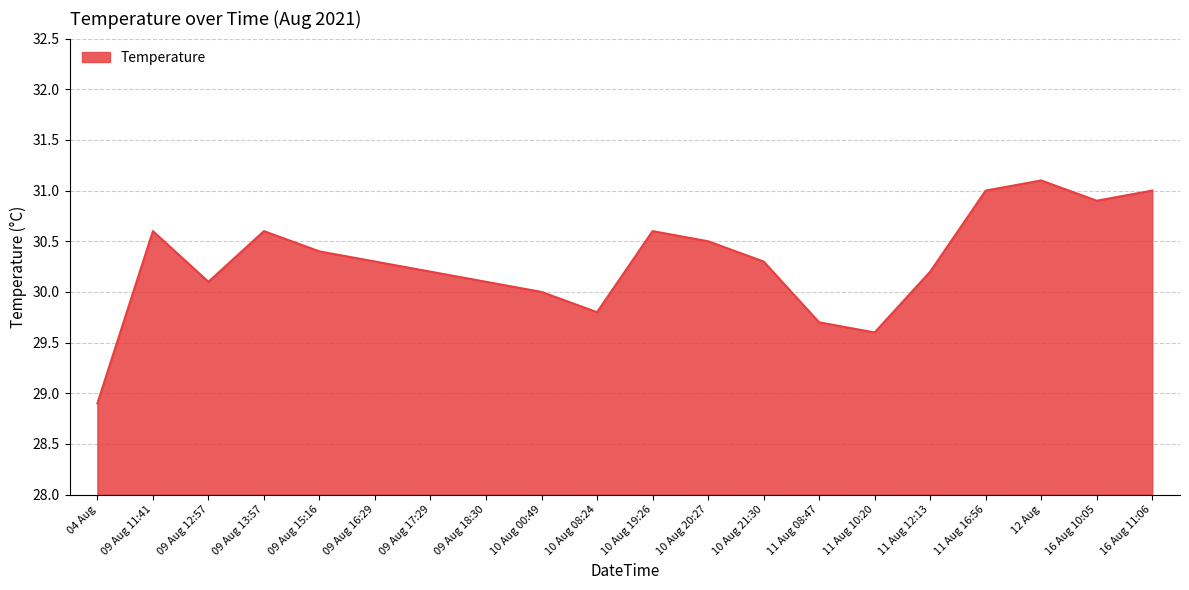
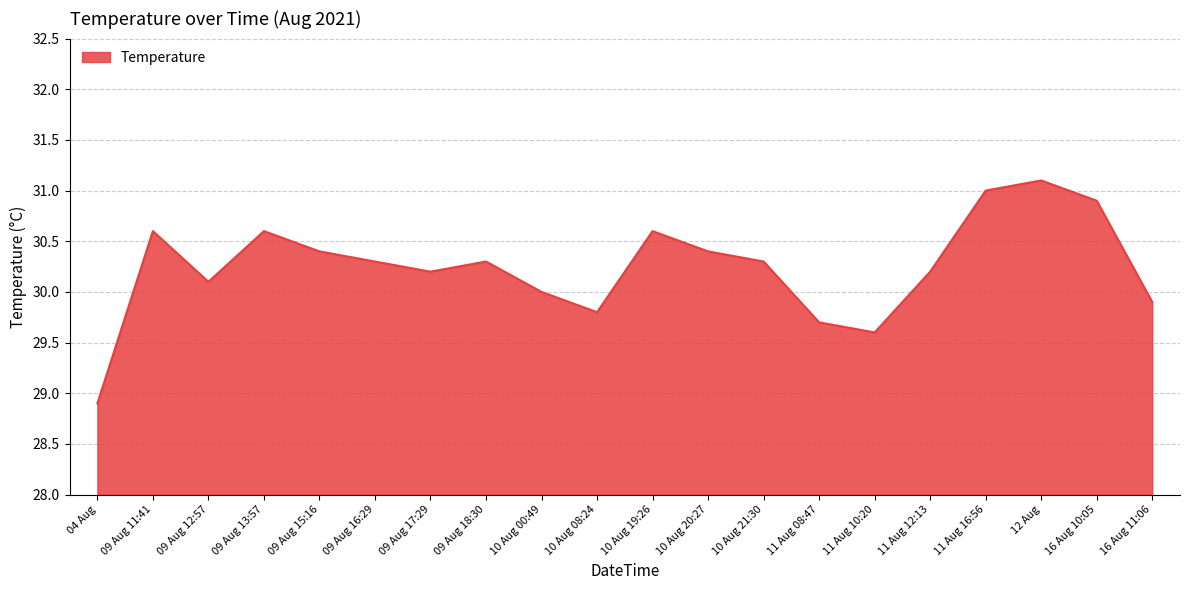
09 Aug 18:30: 30.1 -> 30.3
10 Aug 20:27: 30.5 -> 30.4
16 Aug 11:06: 31.0 -> 29.9
